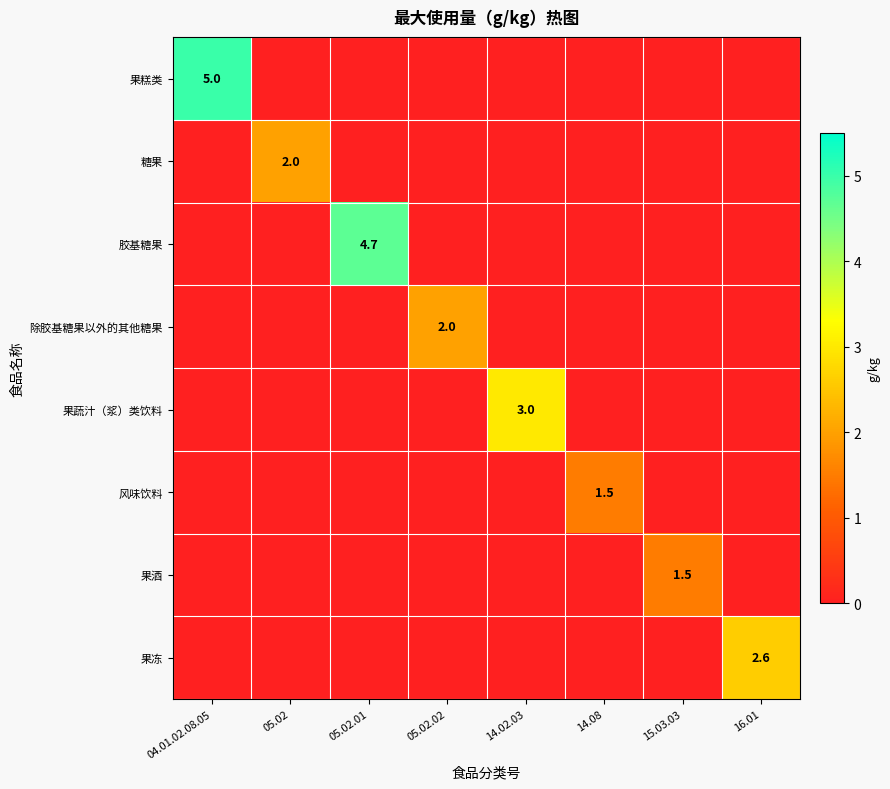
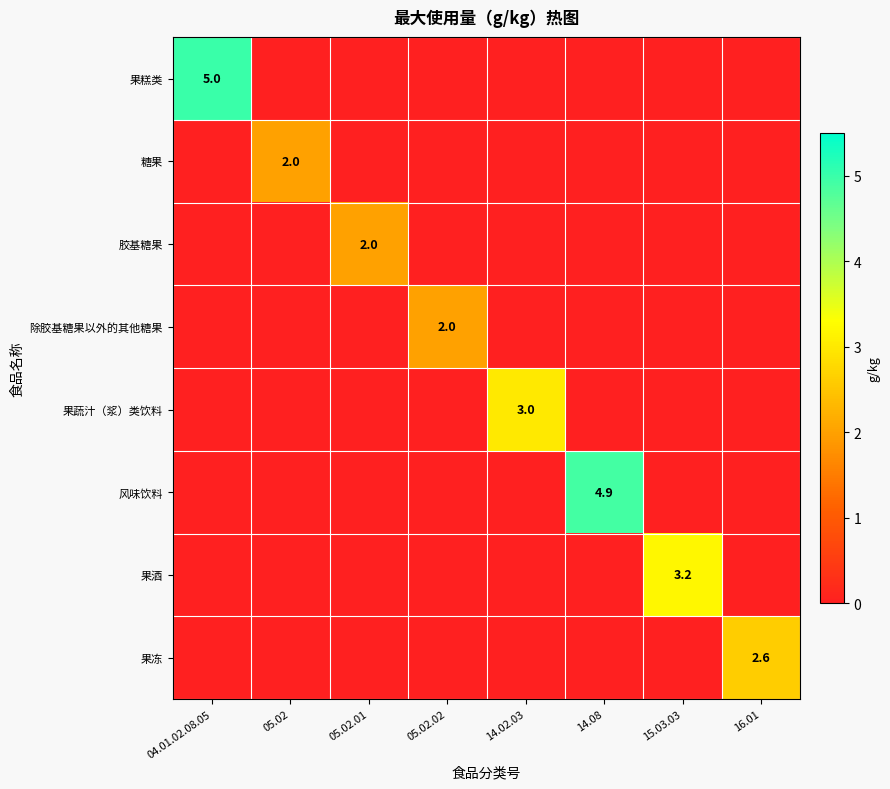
胶基糖果, 05.02.01: 4.7 -> 2.0
风味饮料, 14.08: 1.5 -> 4.9
果酒, 15.03.03: 1.5 -> 3.2
